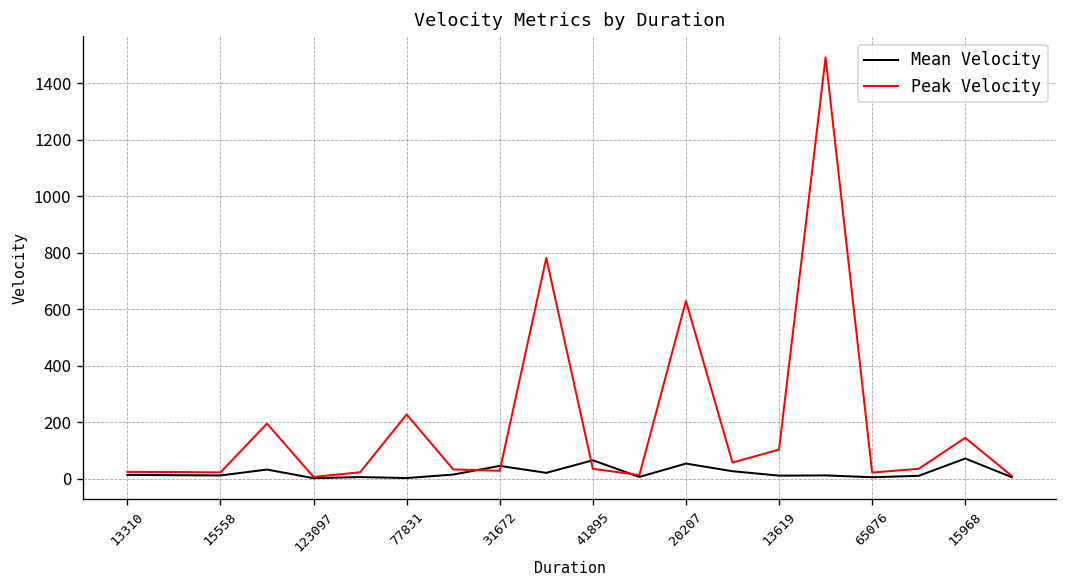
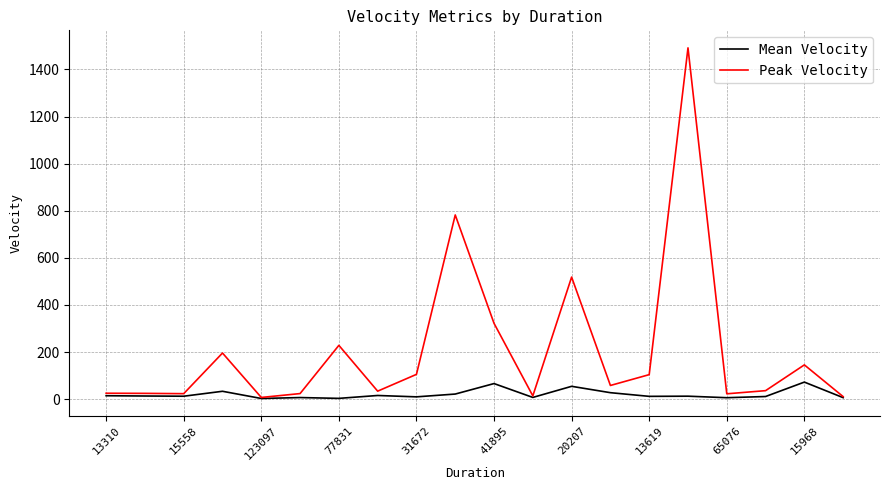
Mean Velocity, 31672: 50 -> 10
Peak Velocity, 31672: 30 -> 110
Peak Velocity, 41895: 40 -> 320
Peak Velocity, 20207: 630 -> 520
